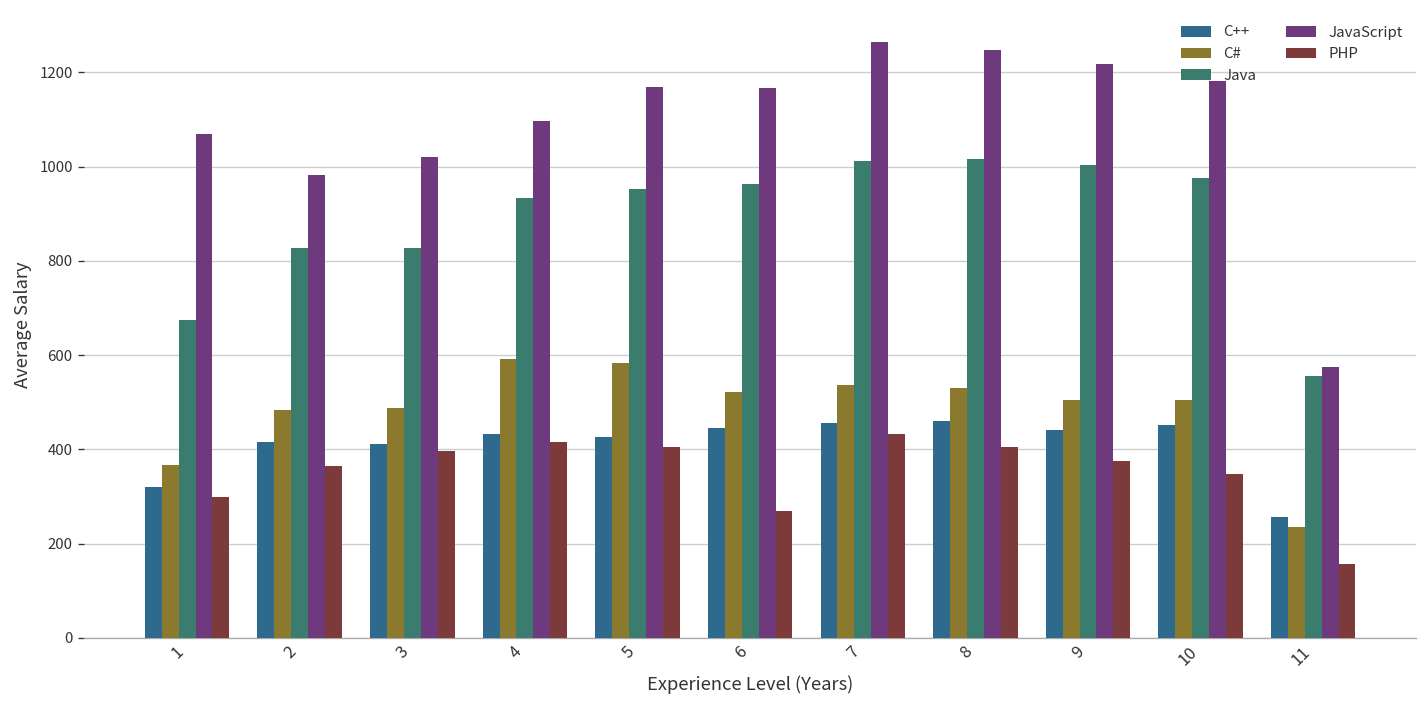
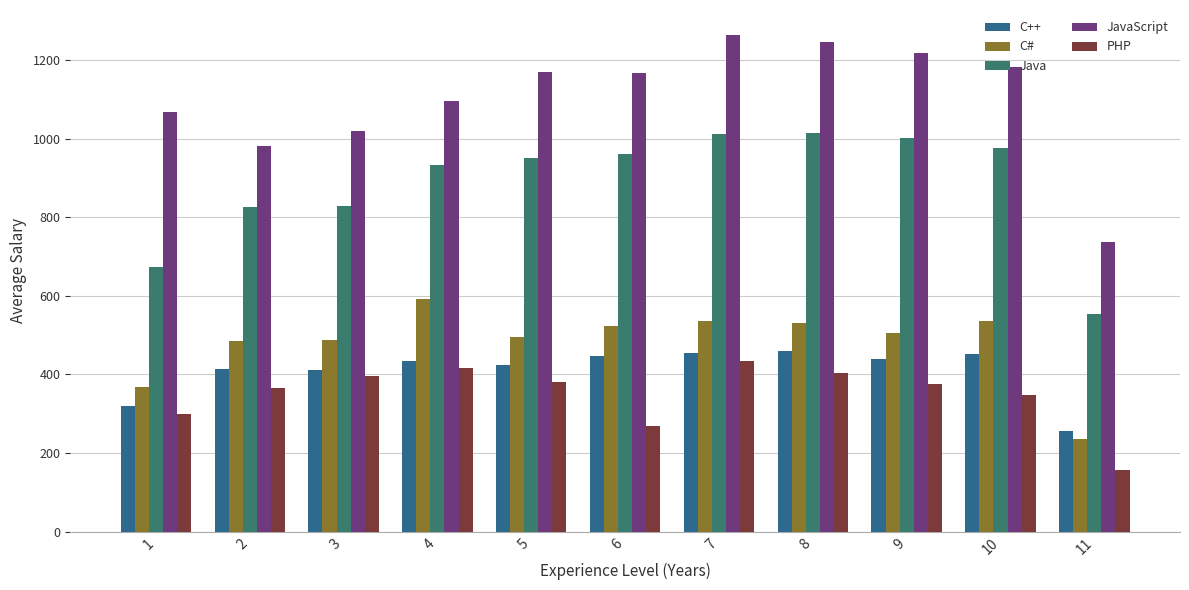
C#, 5: 580 -> 500
PHP, 5: 410 -> 380
C#, 10: 510 -> 540
JavaScript, 11: 580 -> 740
